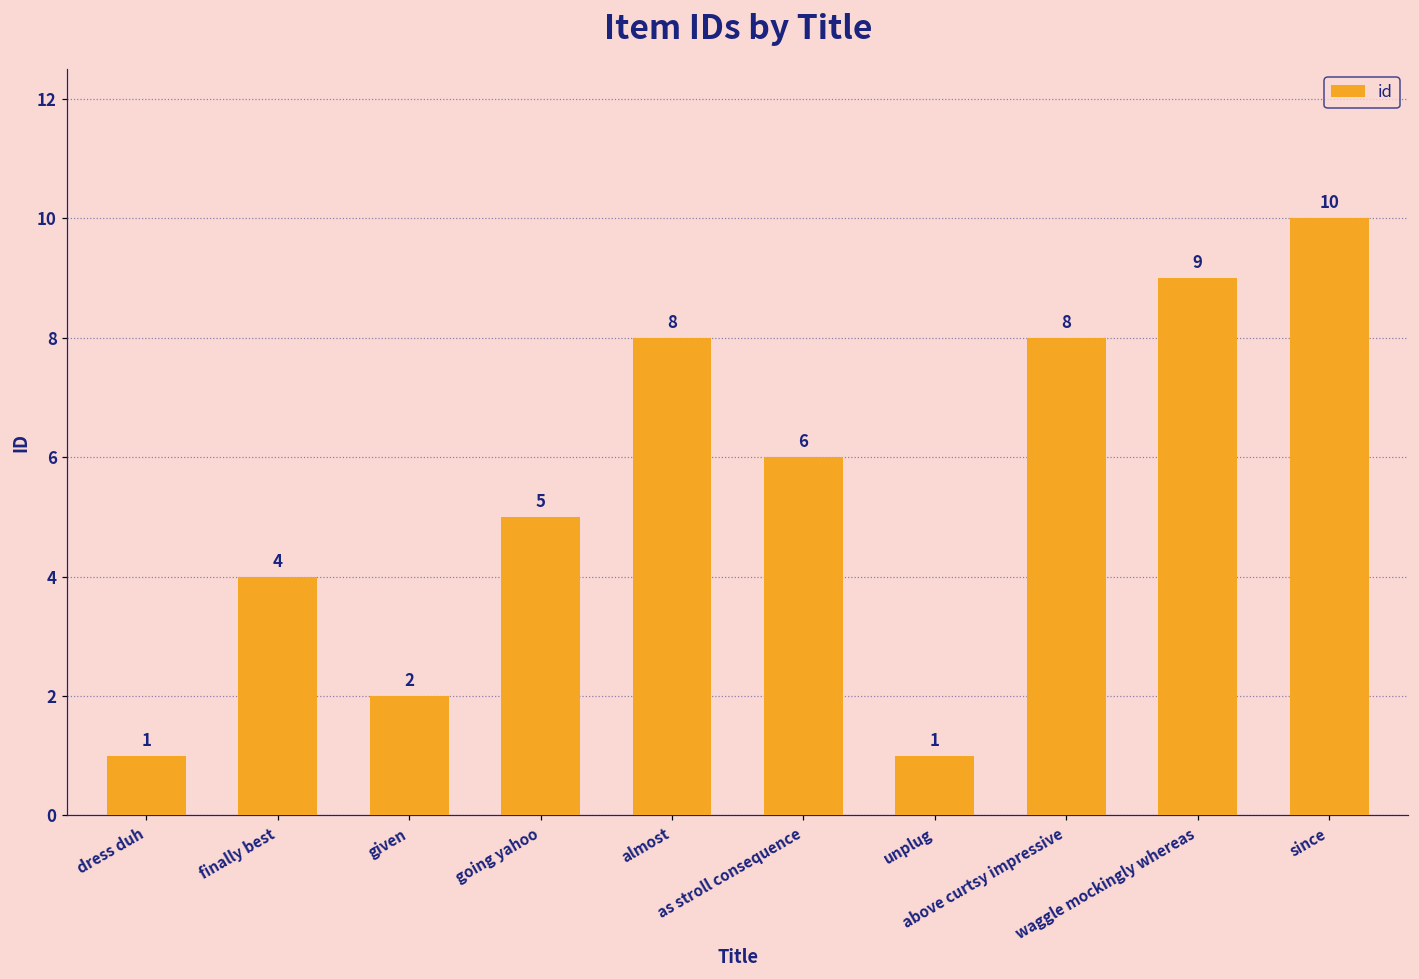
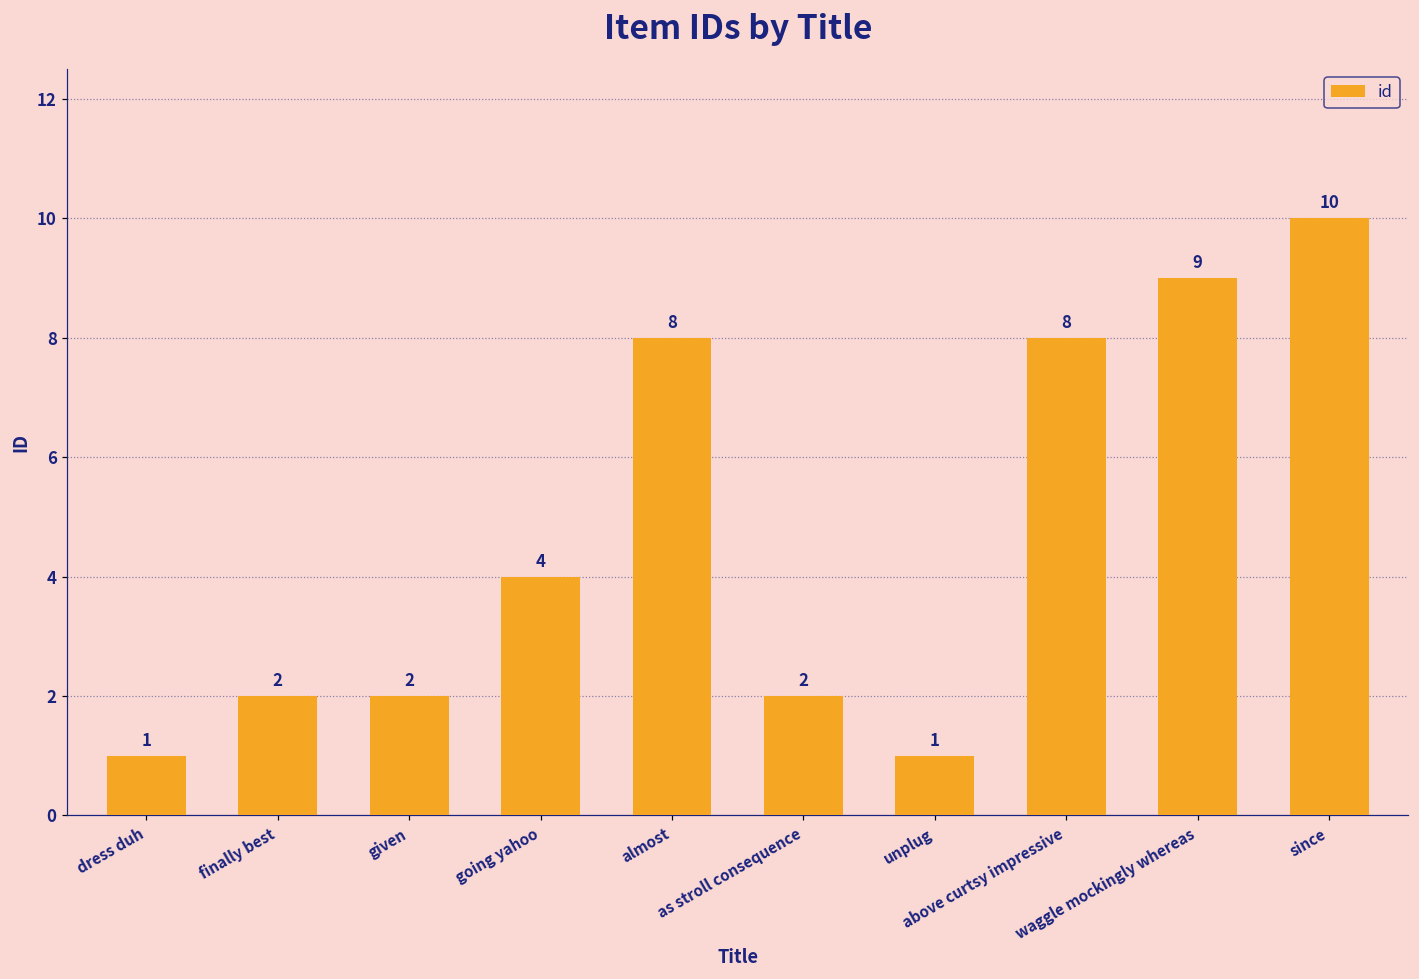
finally best: 4 -> 2
going yahoo: 5 -> 4
as stroll consequence: 6 -> 2
